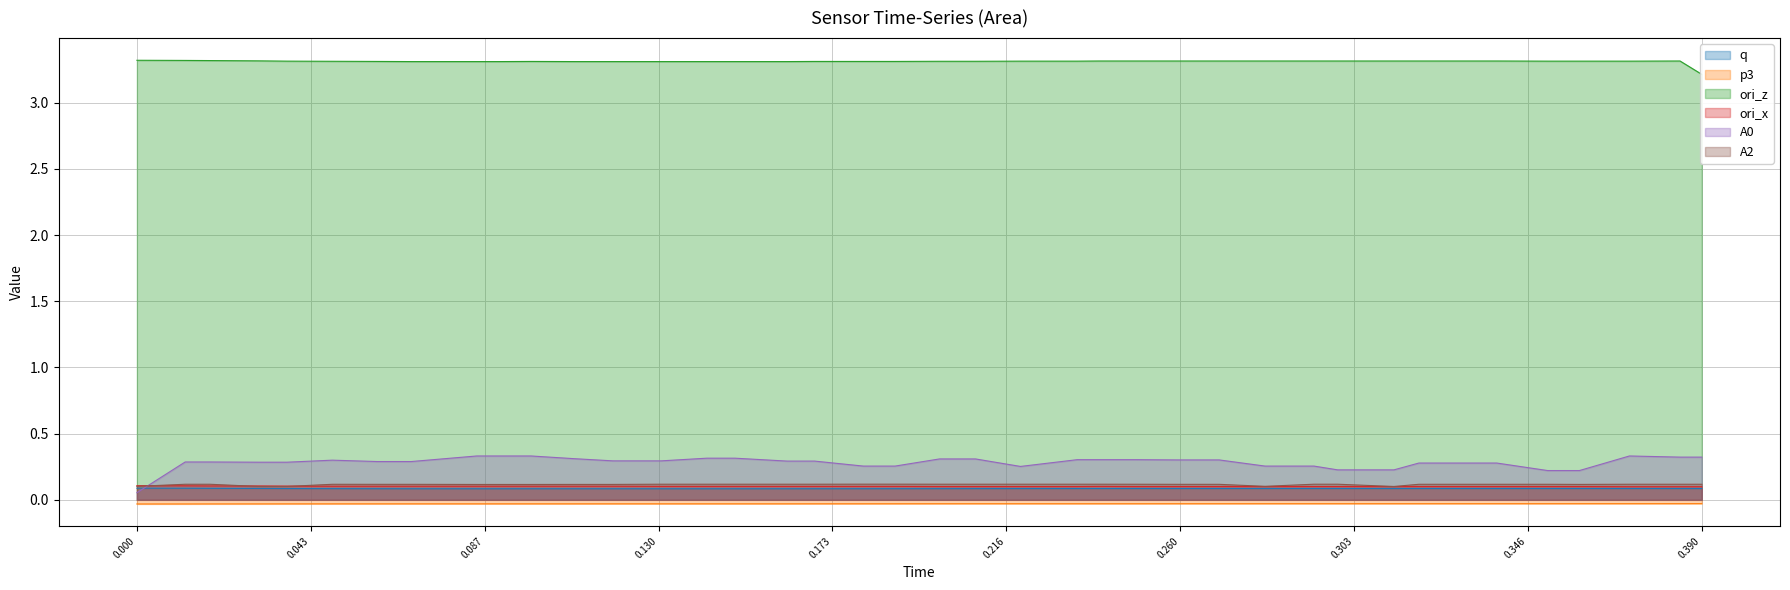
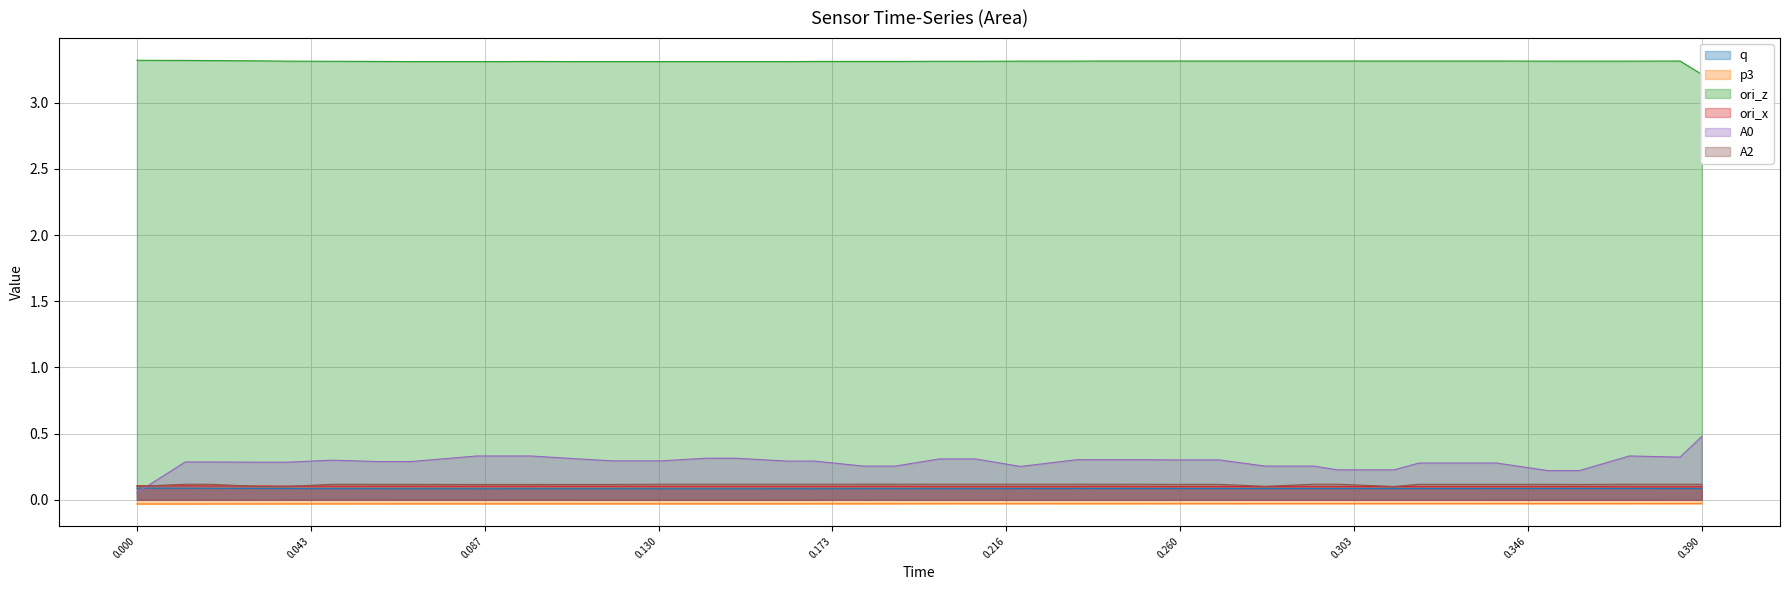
A0, 0.390: 0.32 -> 0.48
